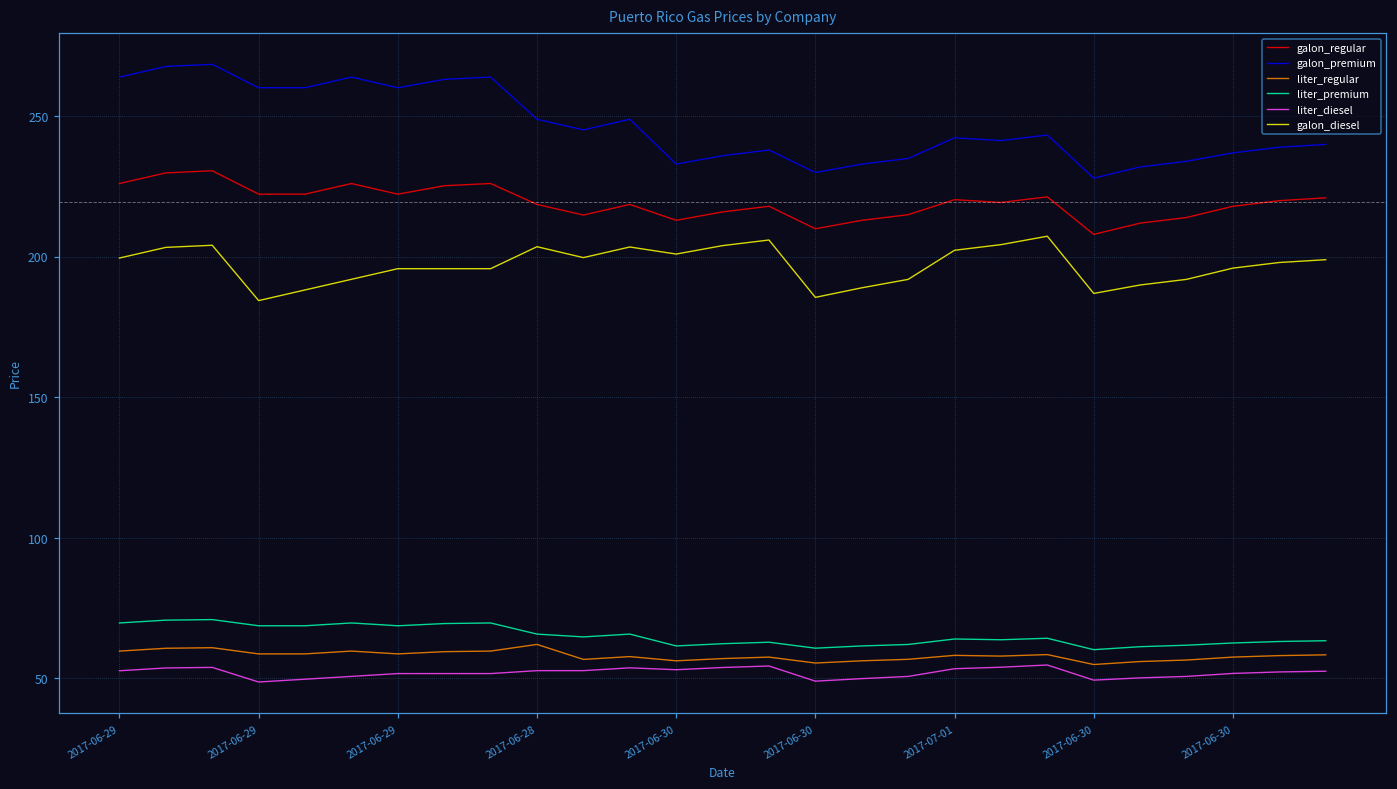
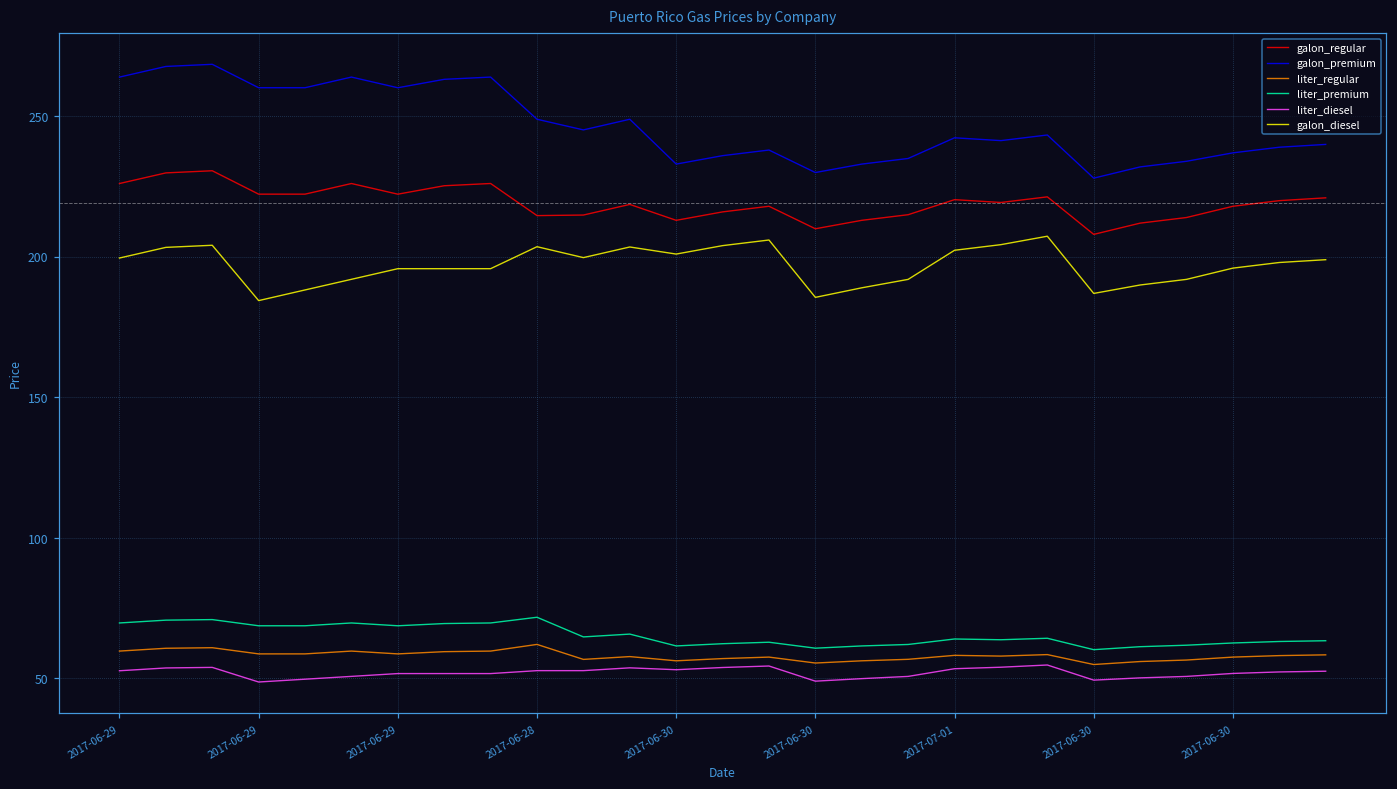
galon_regular, 2017-06-28: 219 -> 215
liter_premium, 2017-06-28: 66 -> 72
